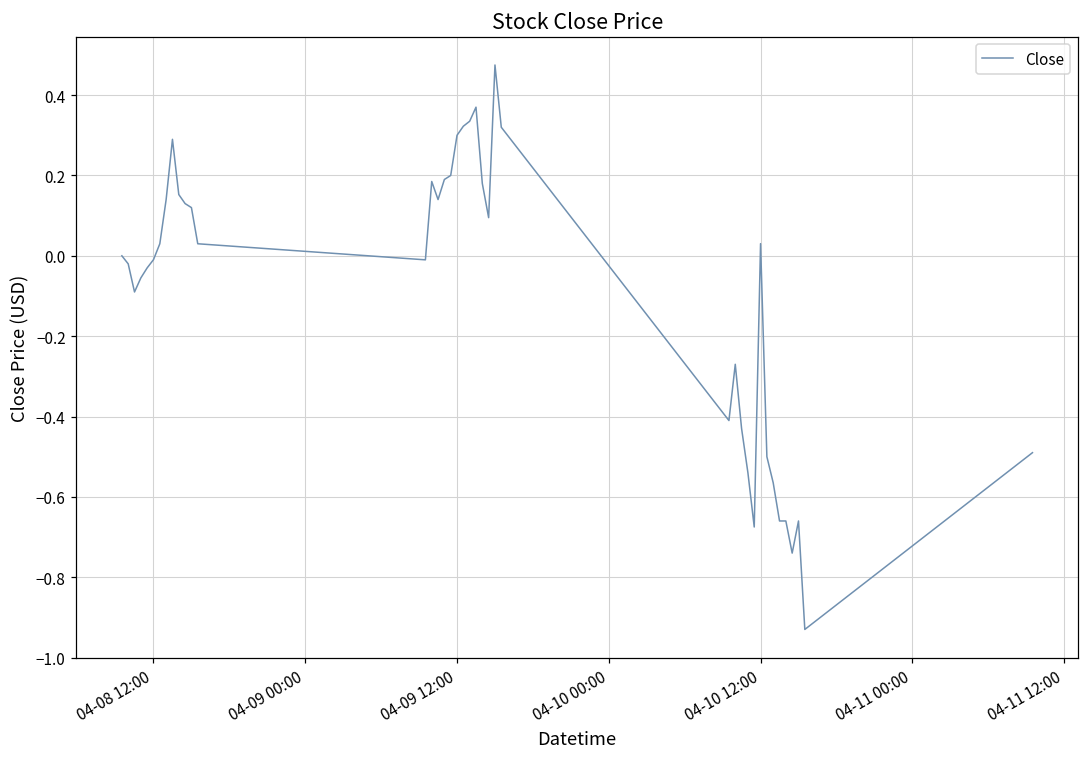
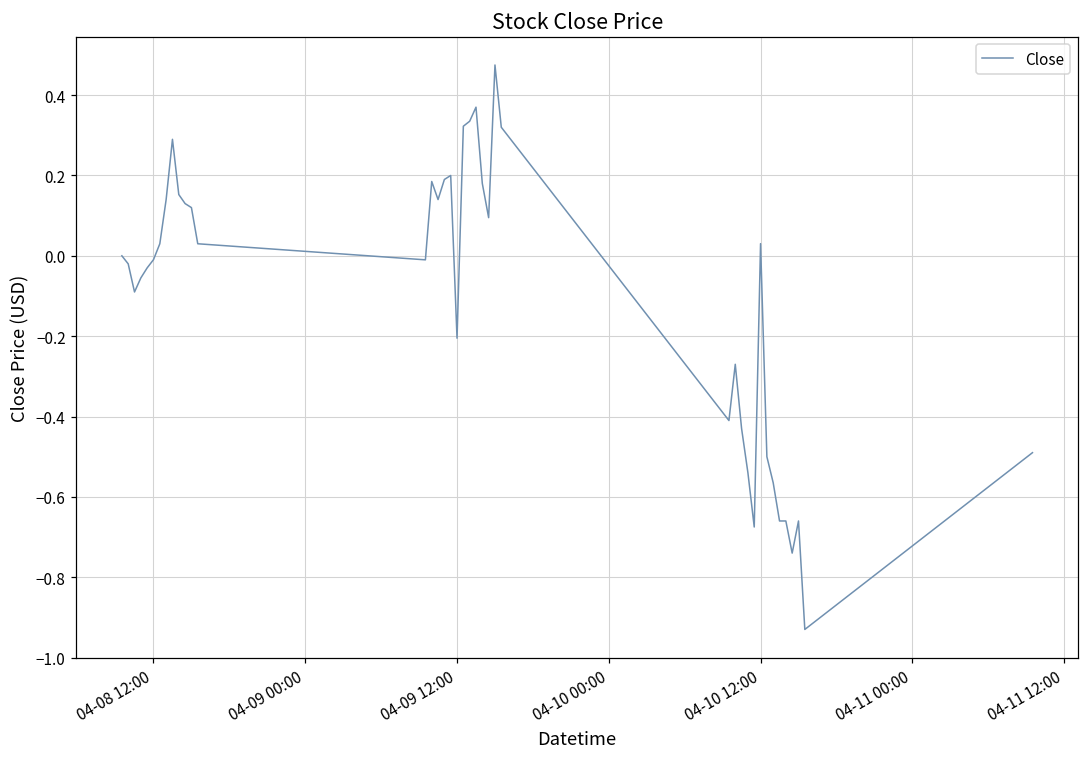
04-09 12:00: 0.30 -> -0.21
